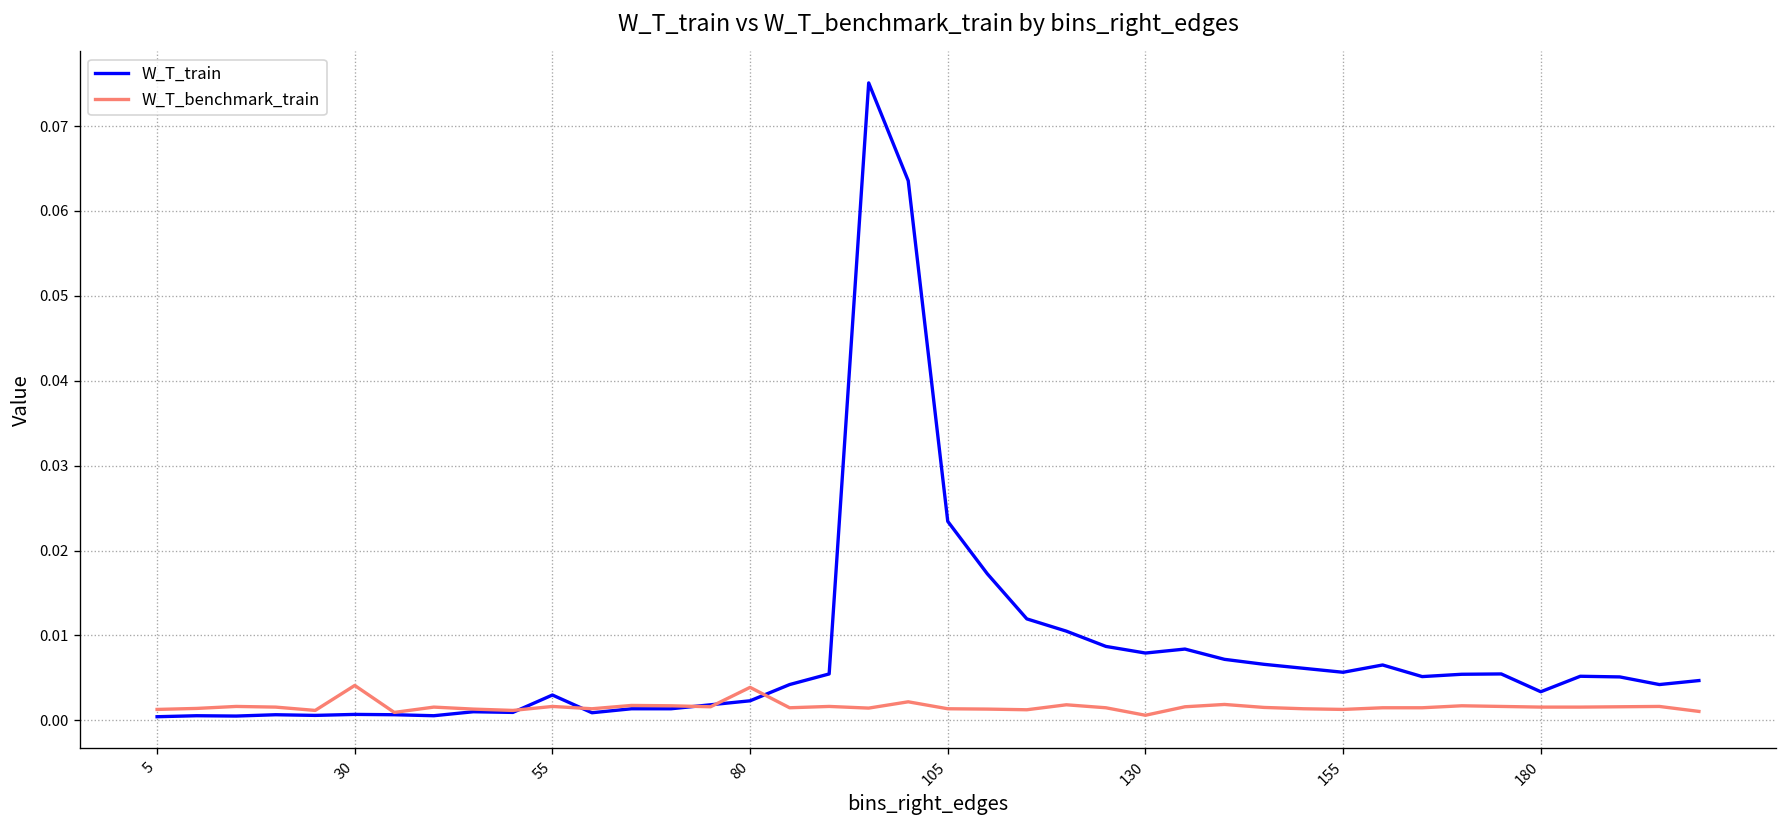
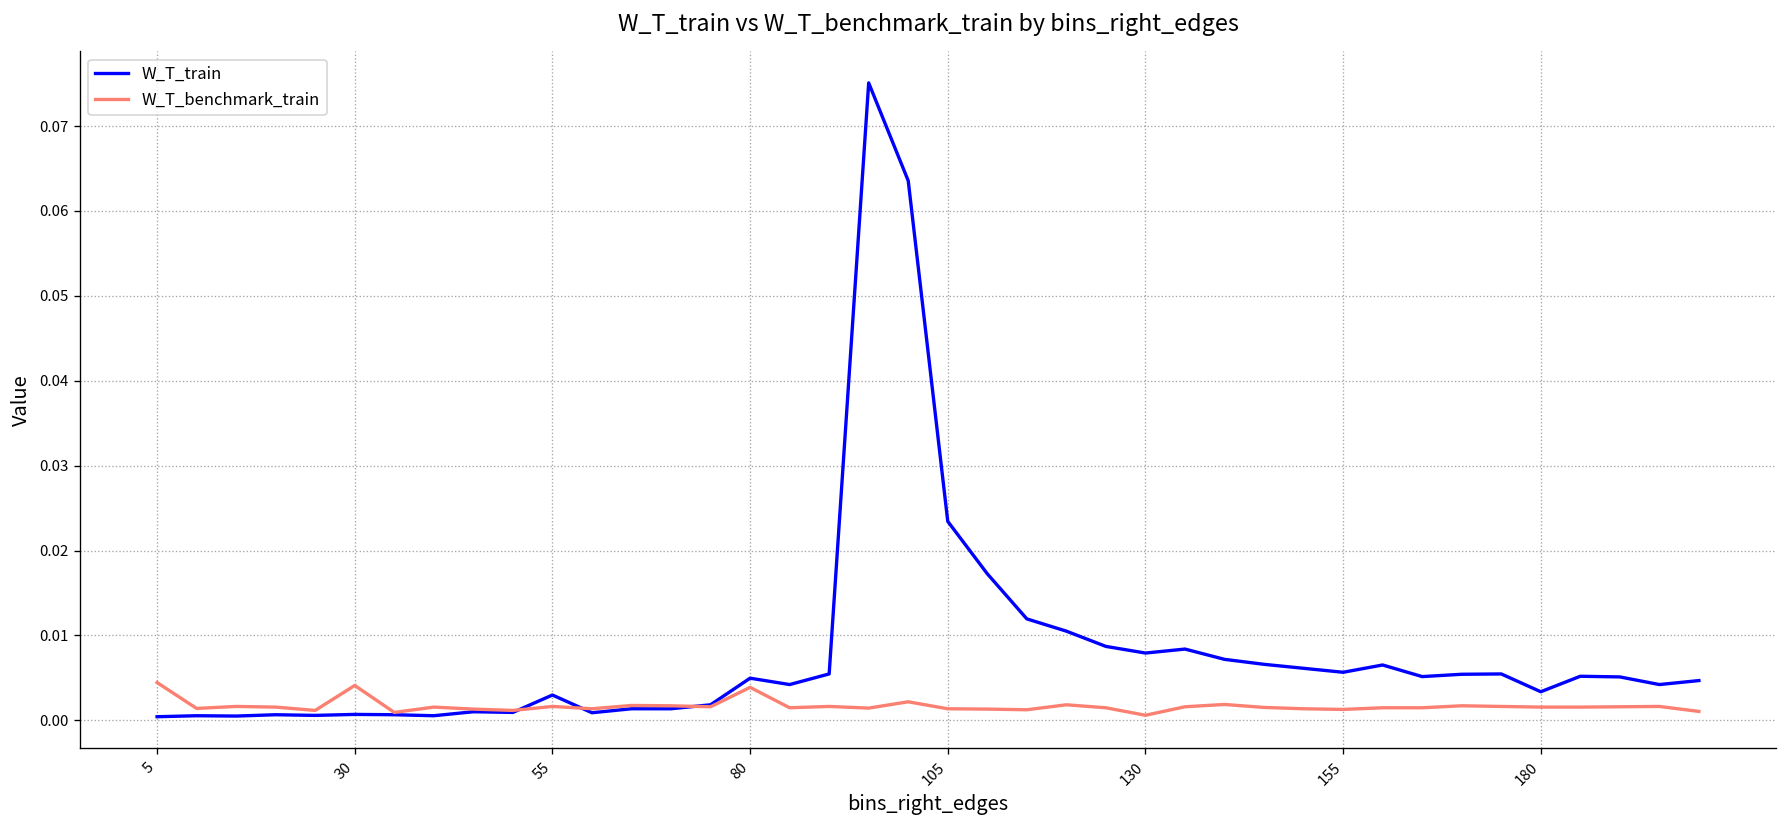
W_T_benchmark_train, 5: 0.001 -> 0.004
W_T_train, 80: 0.002 -> 0.005
